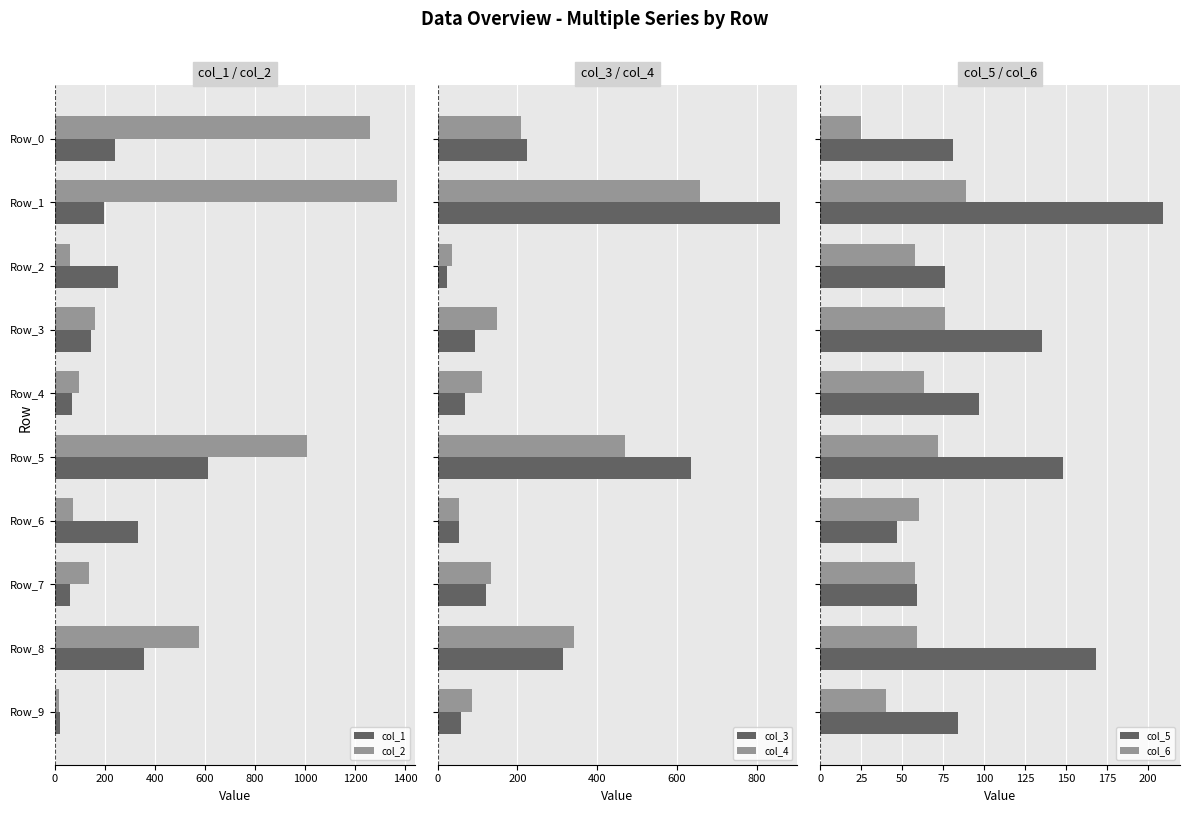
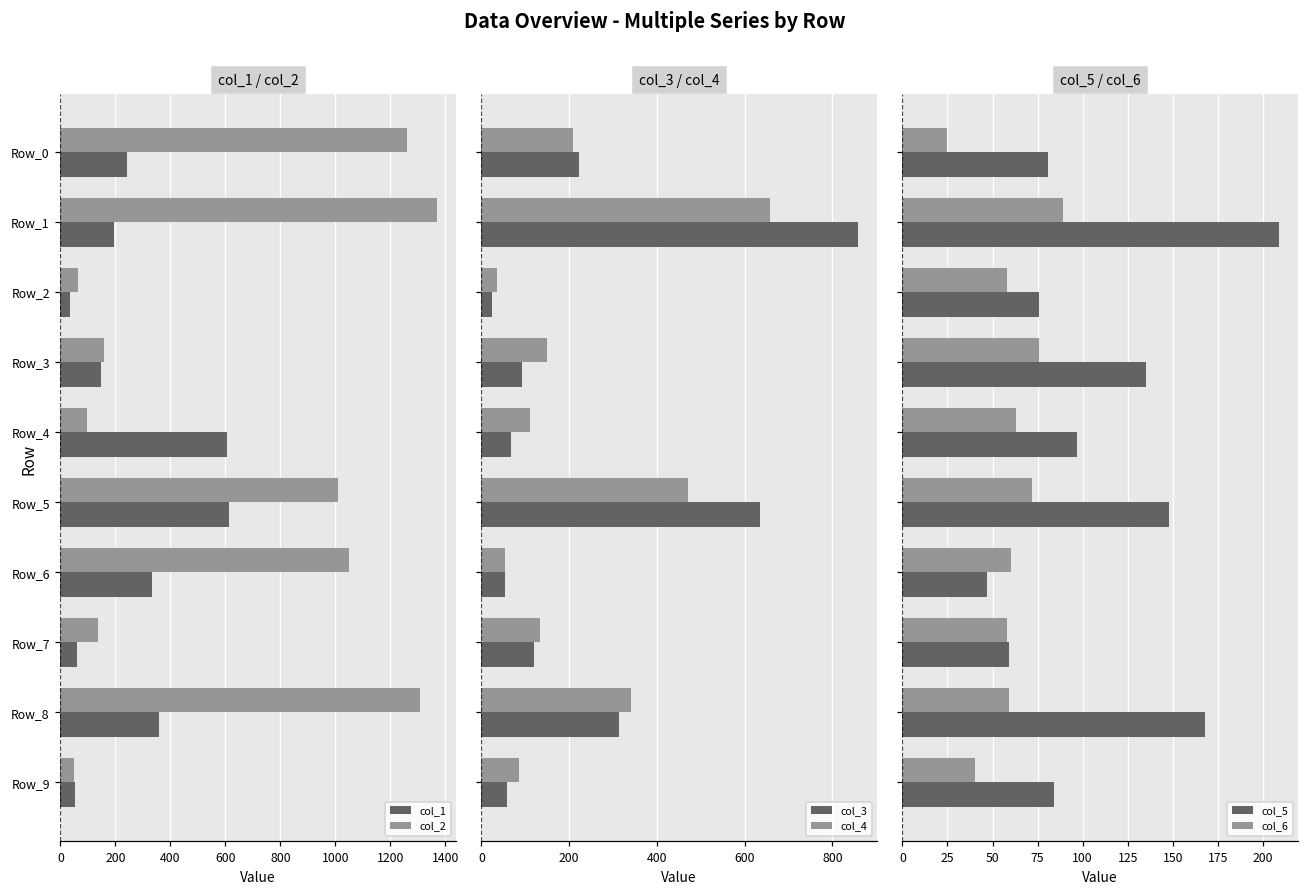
col_1 / col_2, col_1, Row_2: 250 -> 40
col_1 / col_2, col_1, Row_4: 70 -> 610
col_1 / col_2, col_2, Row_6: 70 -> 1050
col_1 / col_2, col_2, Row_8: 580 -> 1310
col_1 / col_2, col_2, Row_9: 20 -> 50
col_1 / col_2, col_1, Row_9: 20 -> 50
